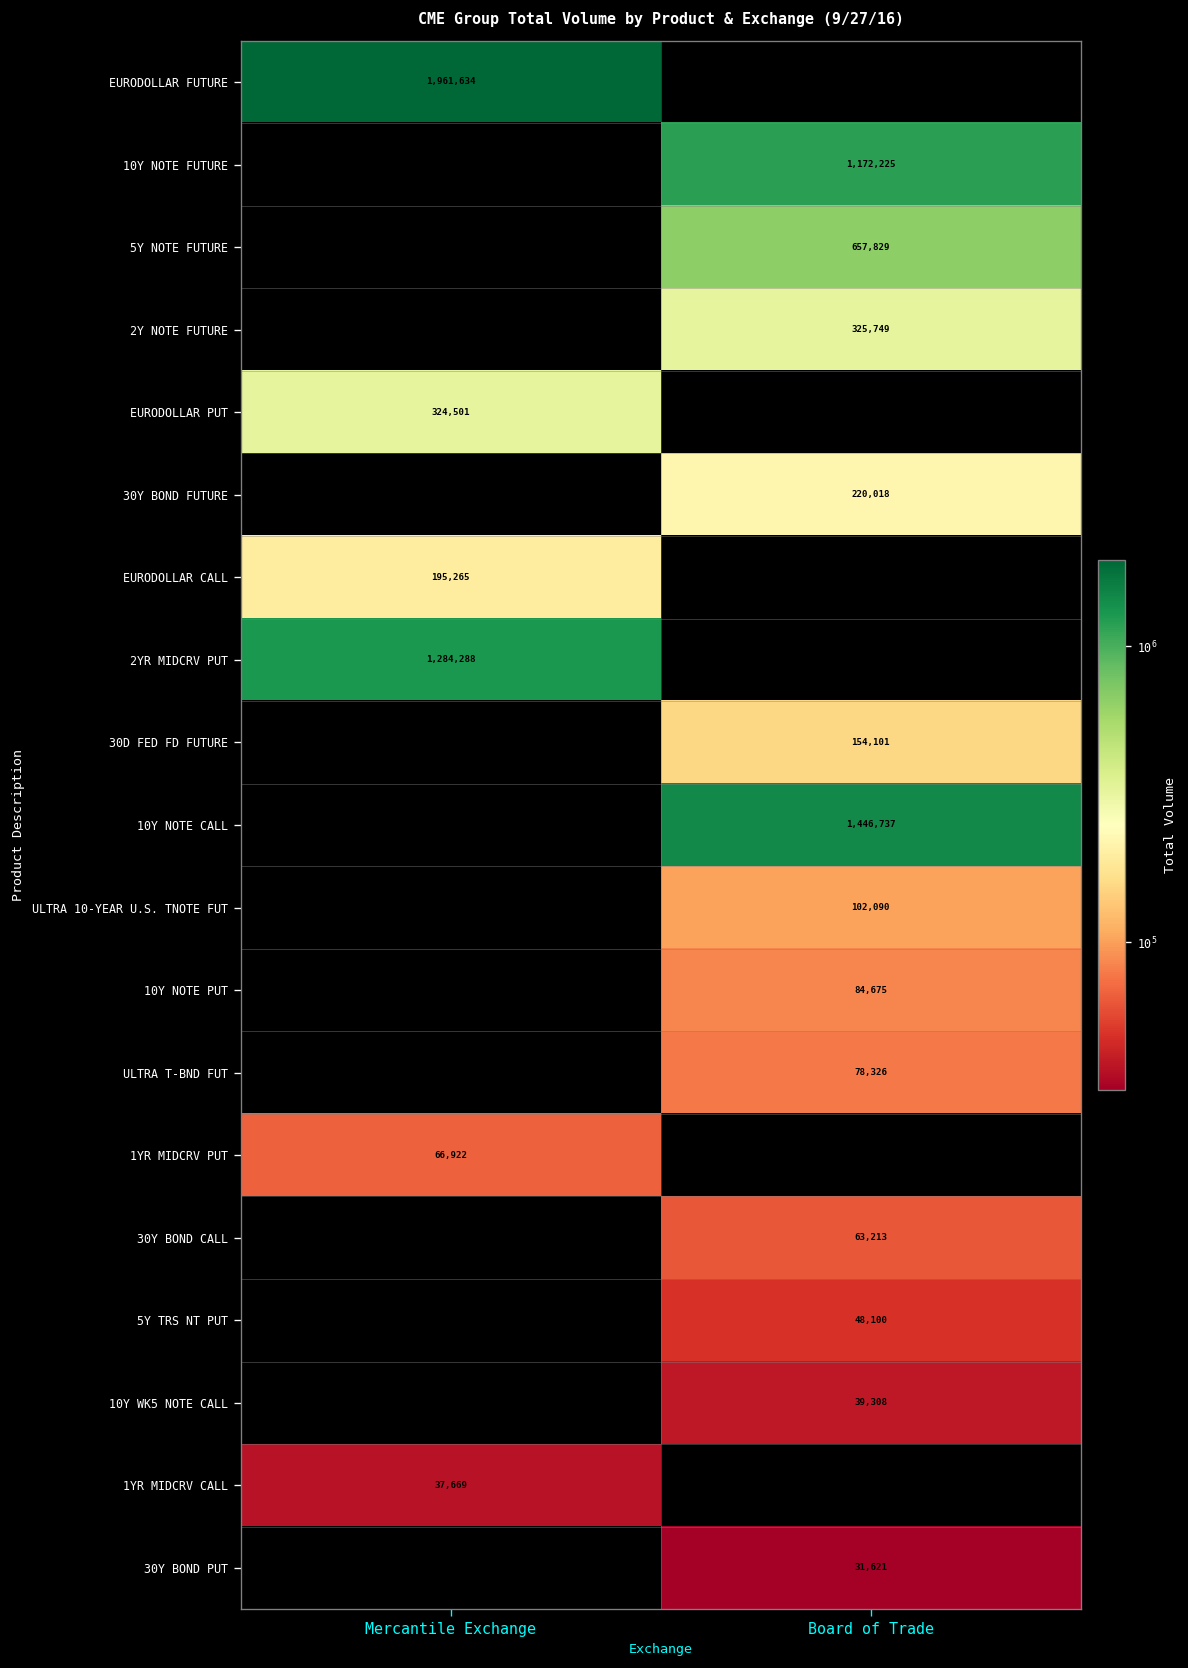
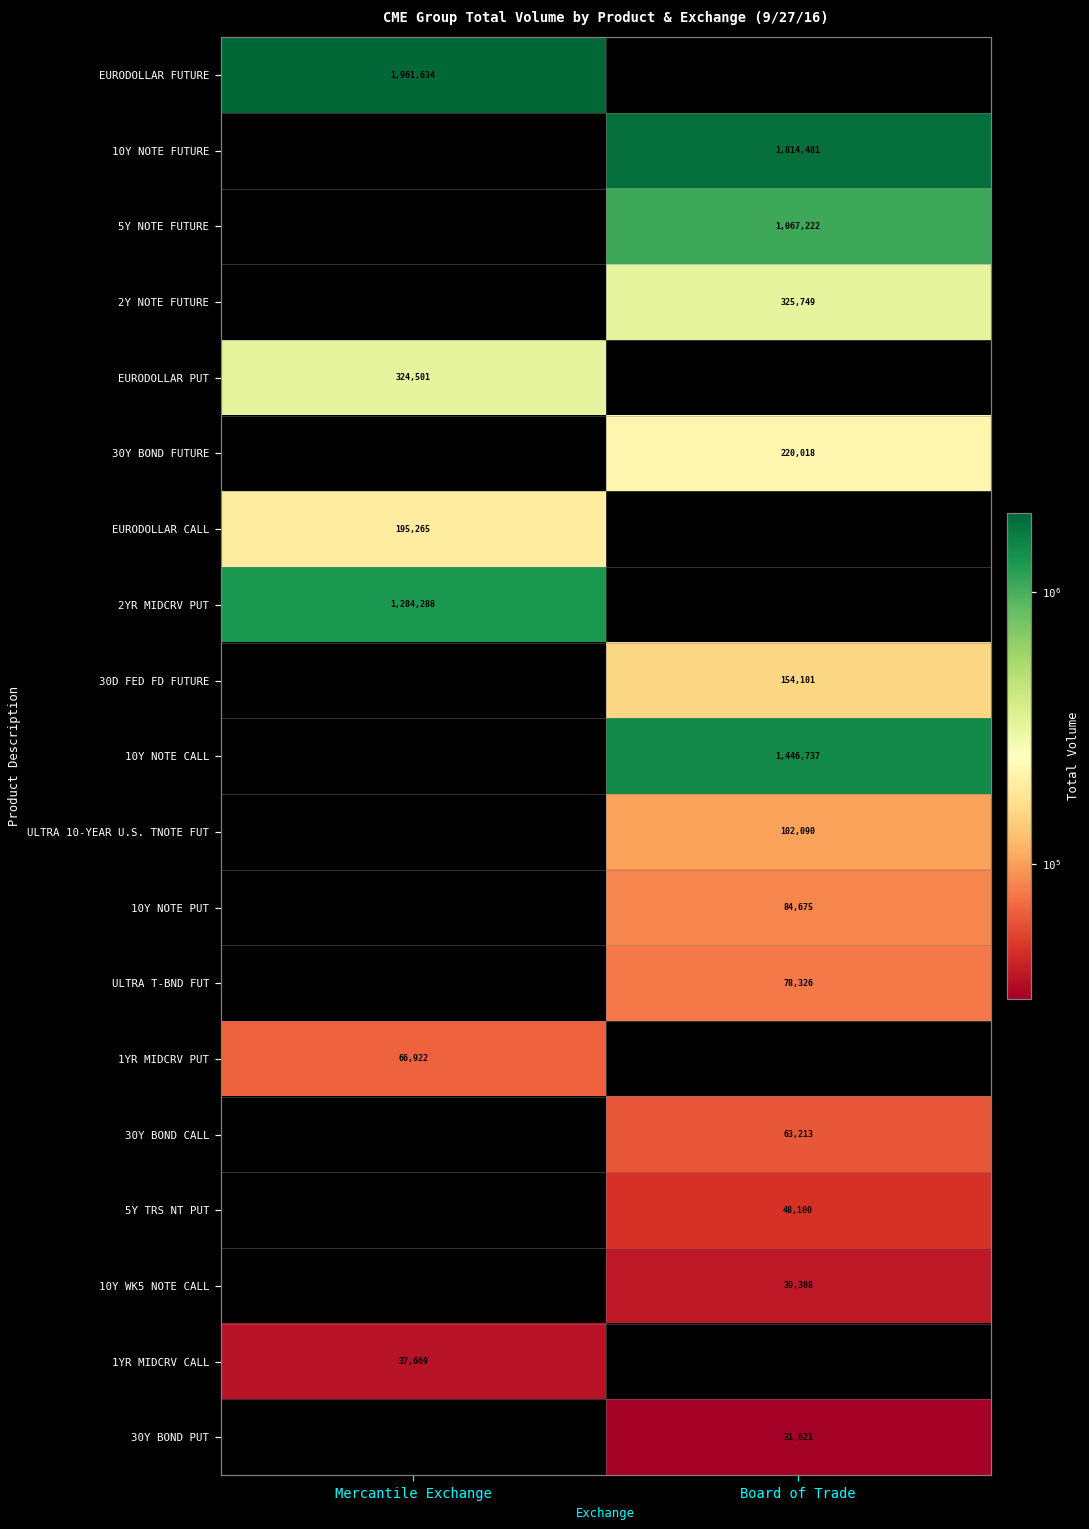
10Y NOTE FUTURE, Board of Trade: 1,172,225 -> 1,814,481
5Y NOTE FUTURE, Board of Trade: 657,829 -> 1,067,222
